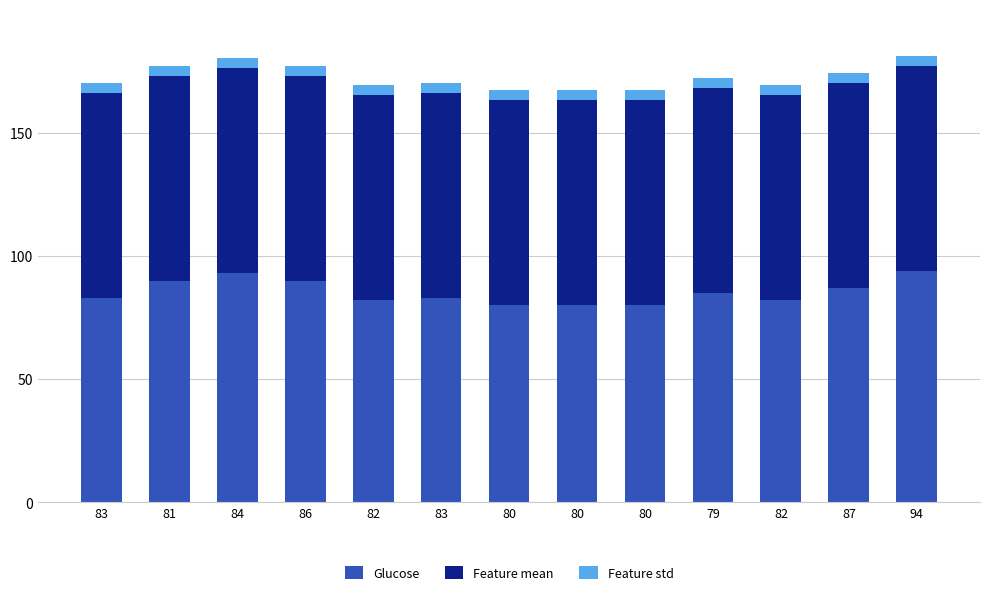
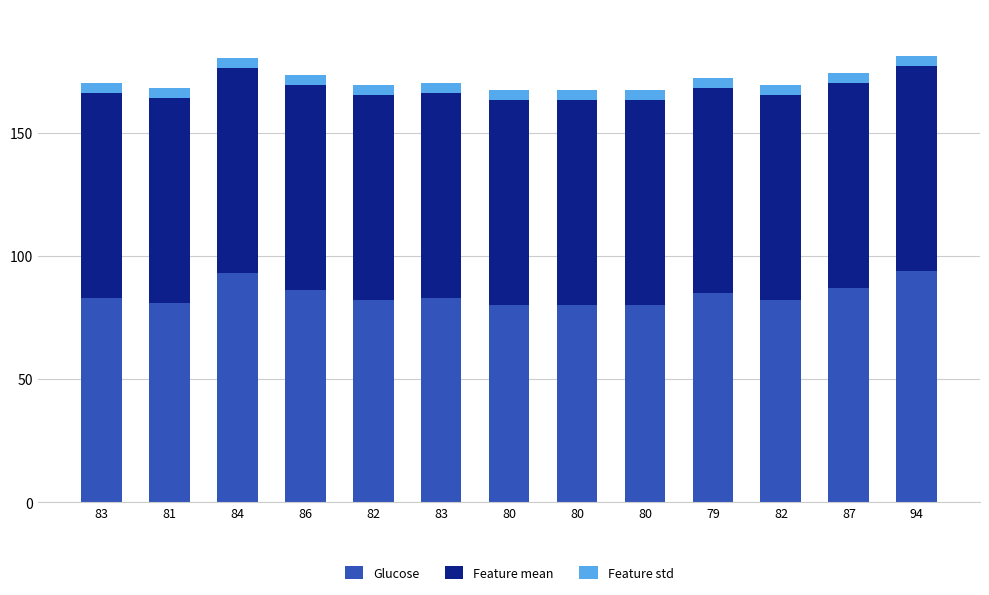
Glucose, 81: 90 -> 81
Glucose, 86: 90 -> 86
